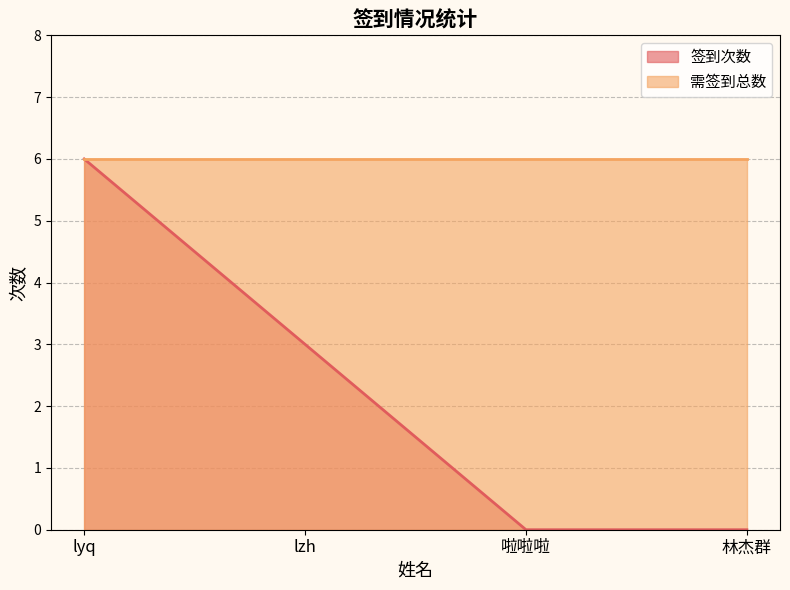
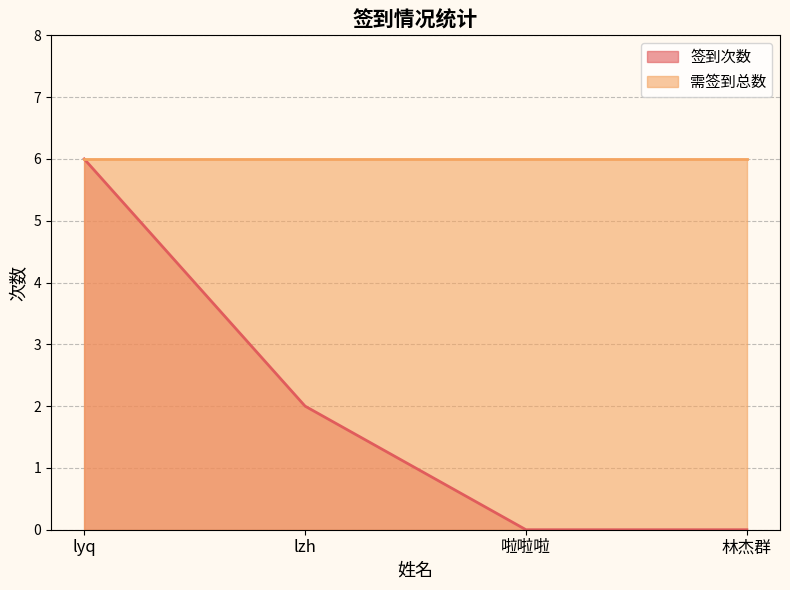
签到次数, lzh: 3 -> 2
